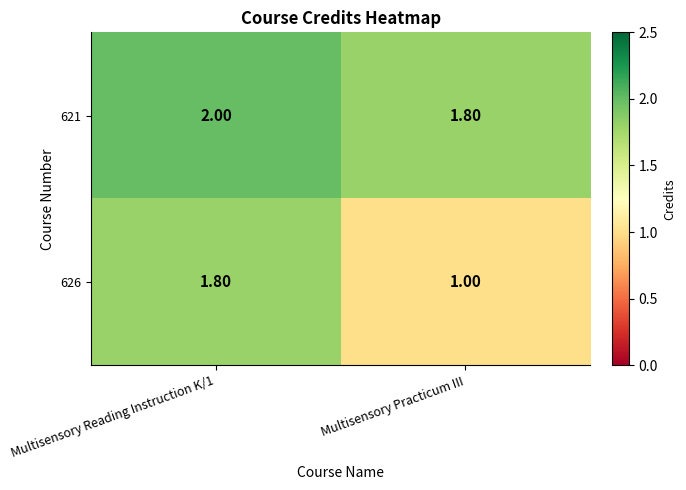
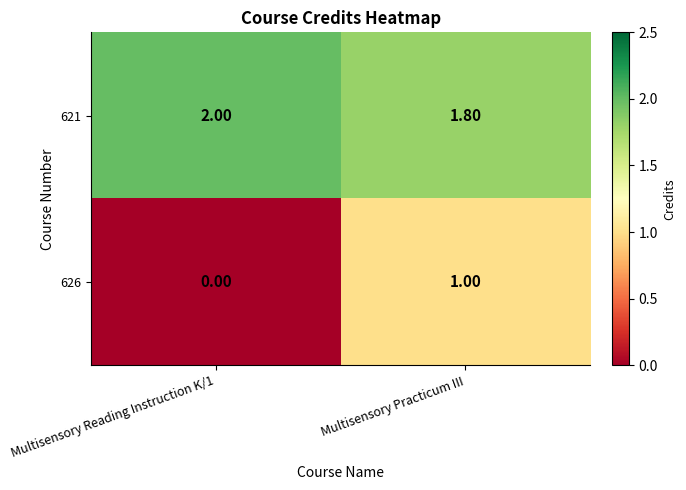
626, Multisensory Reading Instruction K/1: 1.80 -> 0.00
